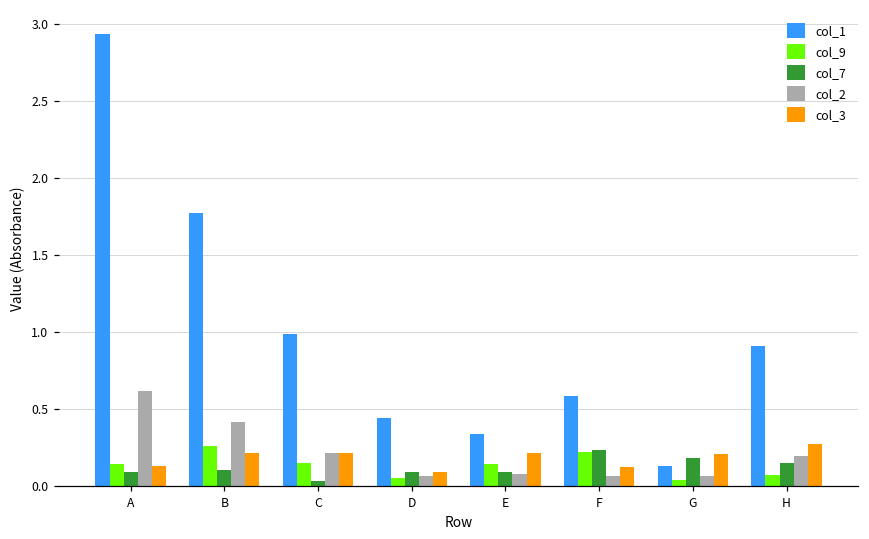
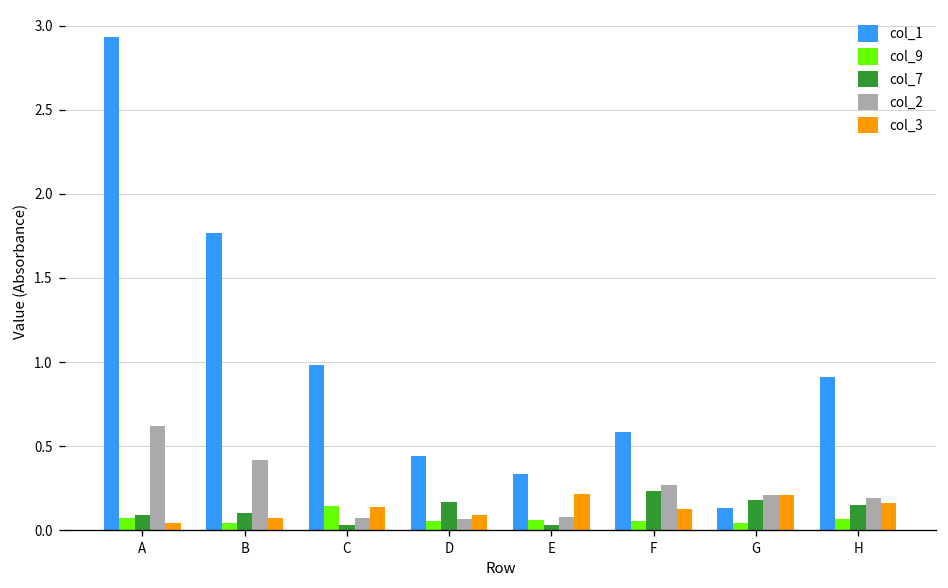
col_9, A: 0.14 -> 0.07
col_3, A: 0.13 -> 0.04
col_9, B: 0.26 -> 0.04
col_3, B: 0.21 -> 0.07
col_2, C: 0.21 -> 0.07
col_3, C: 0.22 -> 0.14
col_7, D: 0.09 -> 0.17
col_9, E: 0.14 -> 0.06
col_7, E: 0.09 -> 0.03
col_9, F: 0.22 -> 0.05
col_2, F: 0.07 -> 0.27
col_2, G: 0.07 -> 0.21
col_3, H: 0.28 -> 0.16
